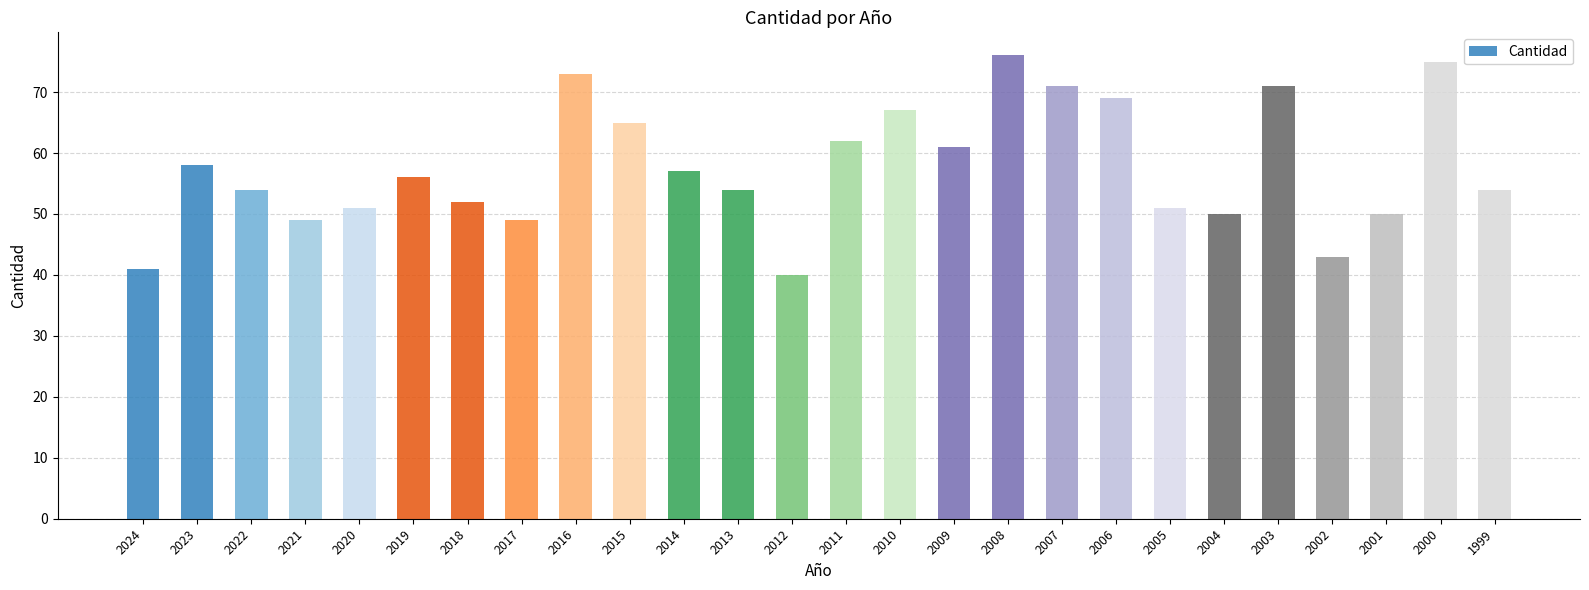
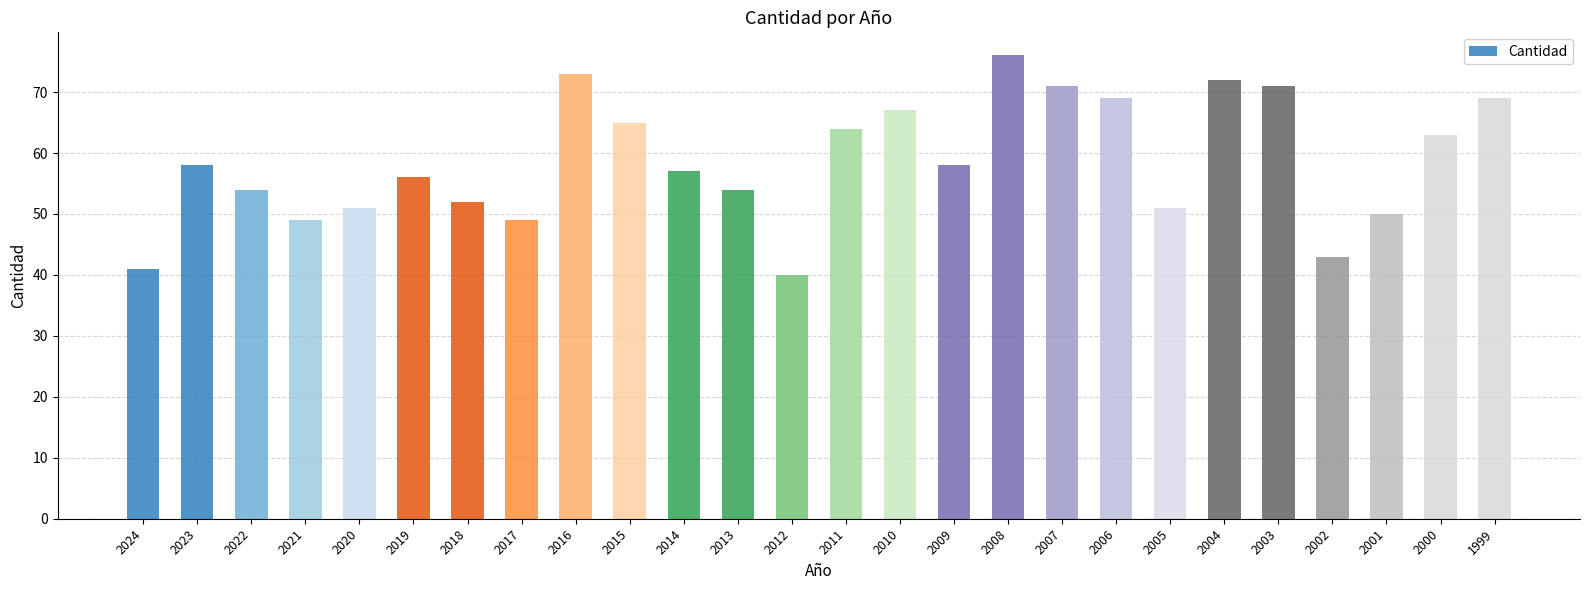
2011: 62 -> 64
2009: 61 -> 58
2004: 50 -> 72
2000: 75 -> 63
1999: 54 -> 69
